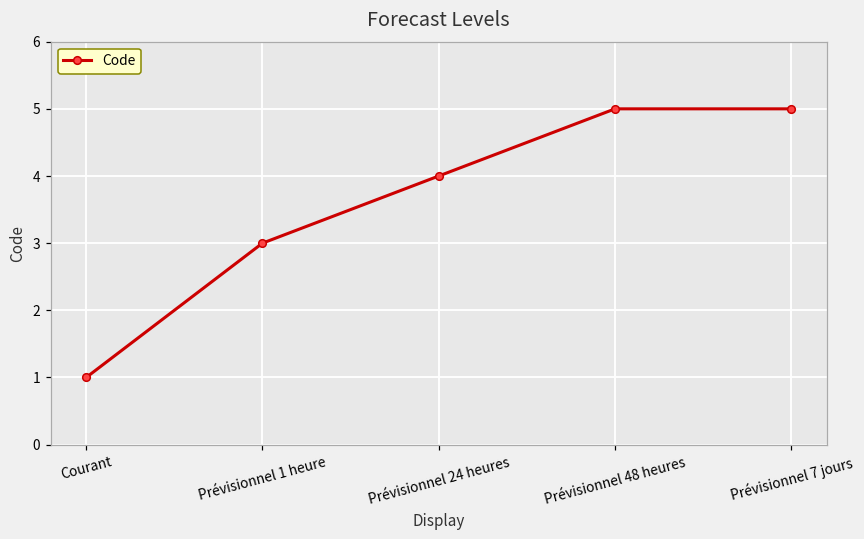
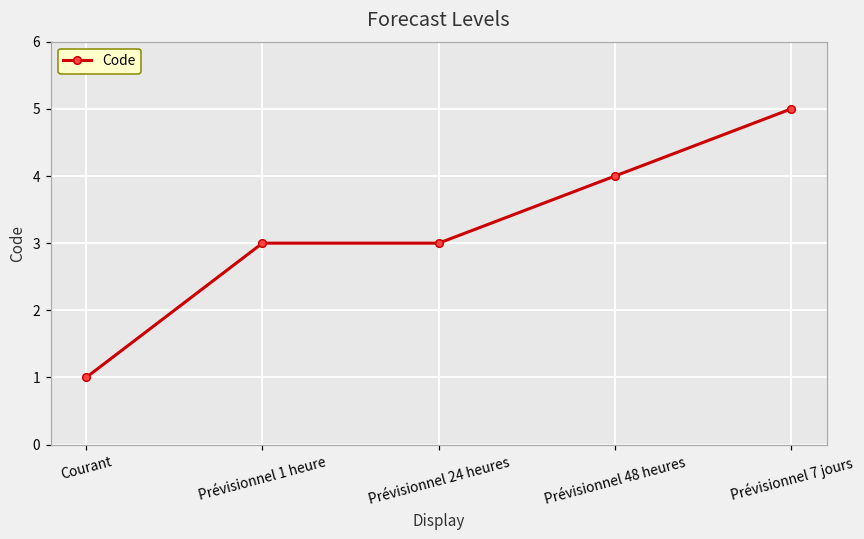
Prévisionnel 24 heures: 4 -> 3
Prévisionnel 48 heures: 5 -> 4
